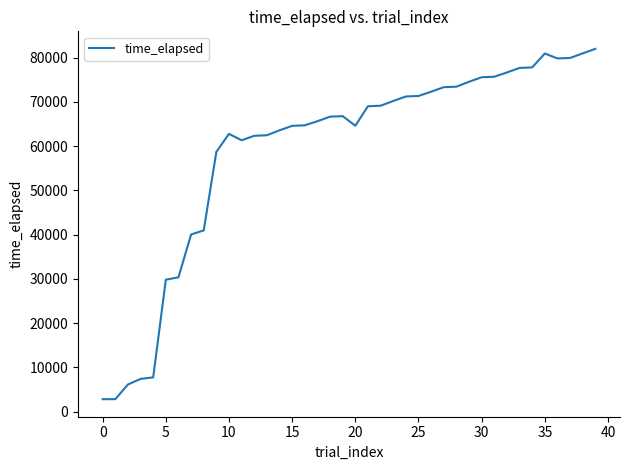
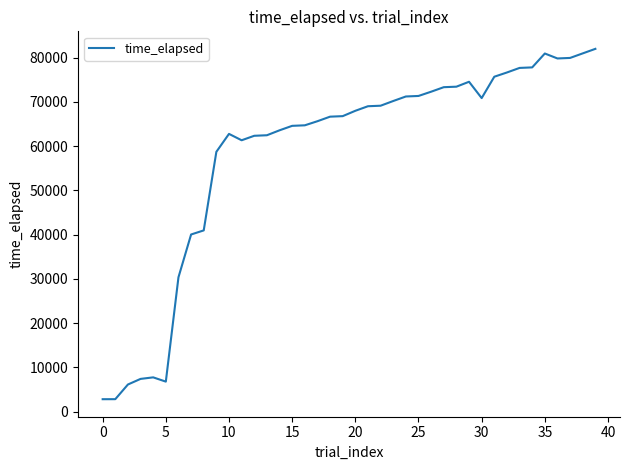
5: 30000 -> 7000
20: 65000 -> 68000
30: 76000 -> 71000
